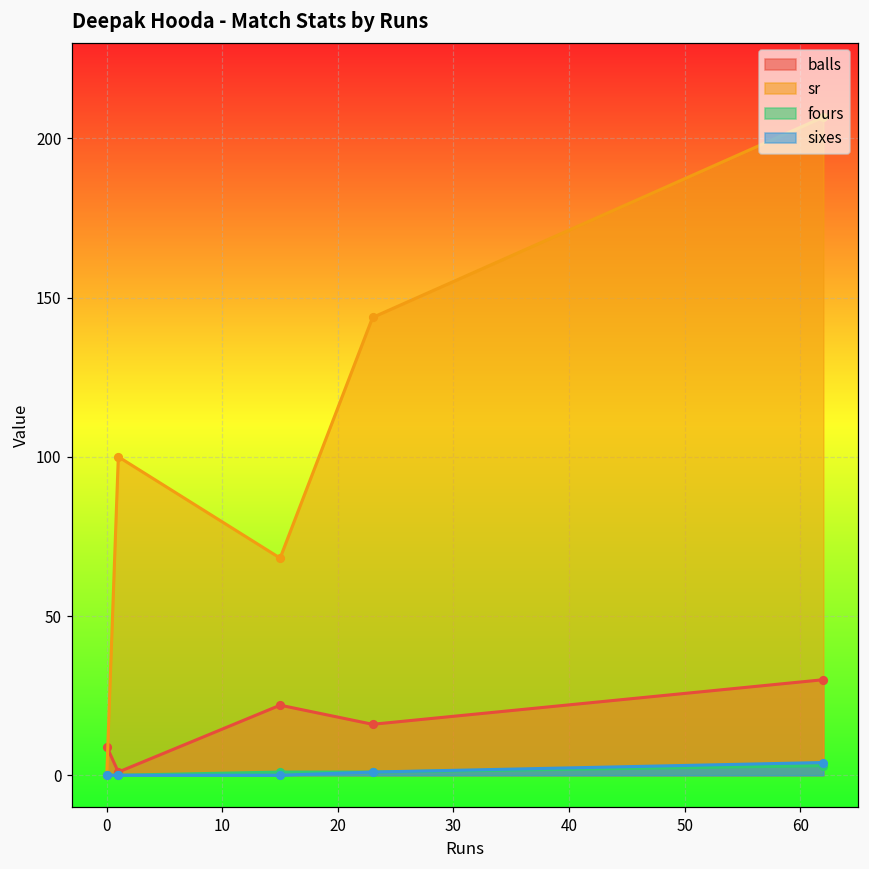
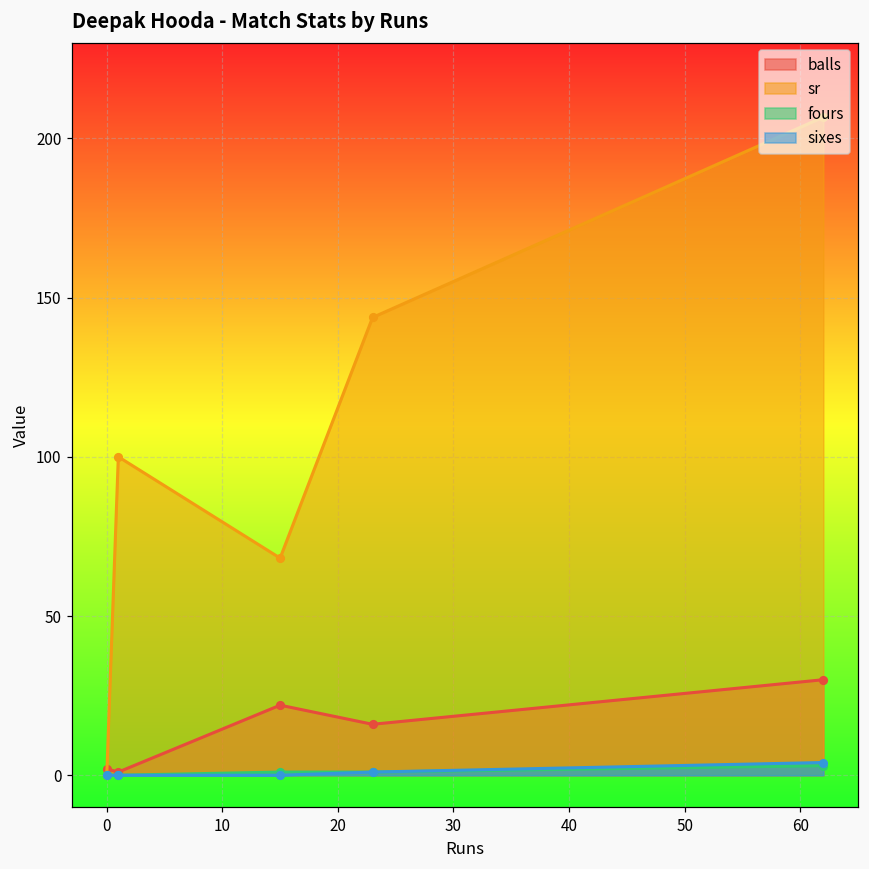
balls, 0: 9 -> 2
